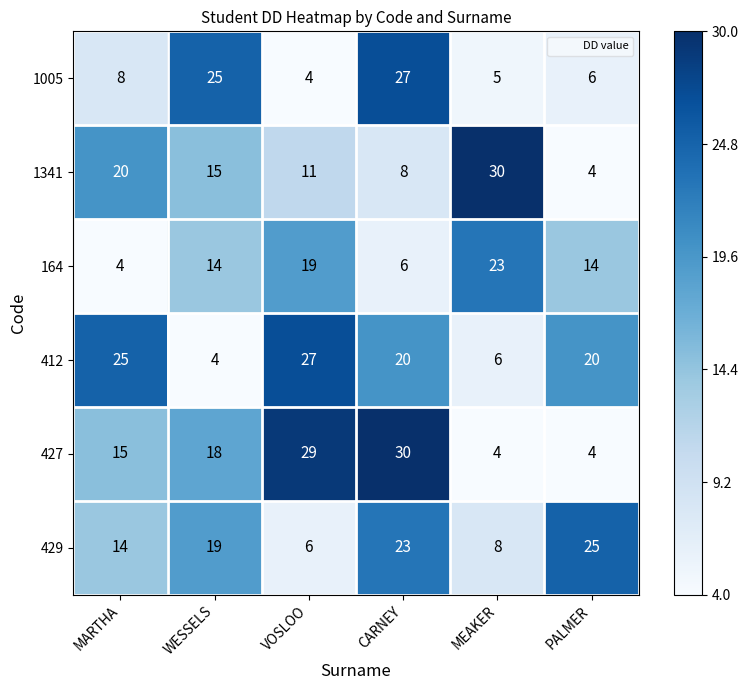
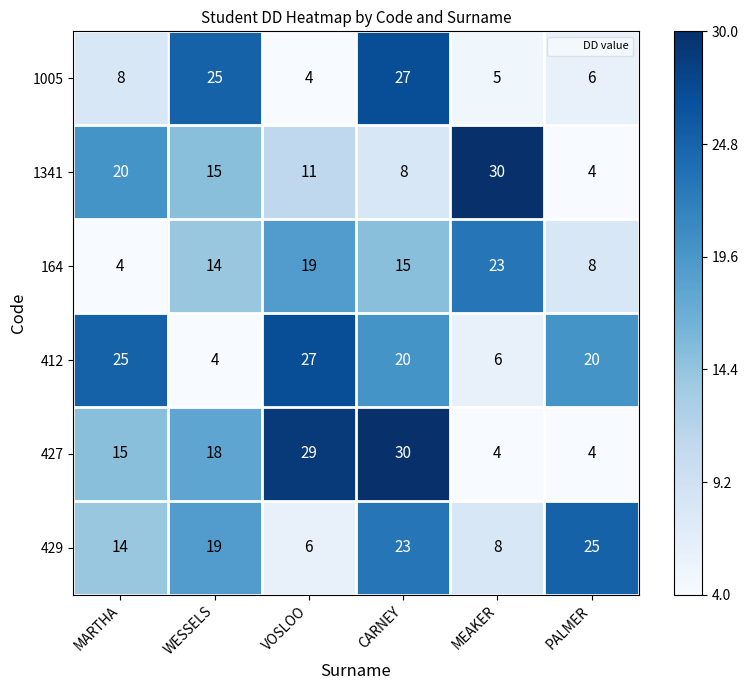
164, CARNEY: 6 -> 15
164, PALMER: 14 -> 8
